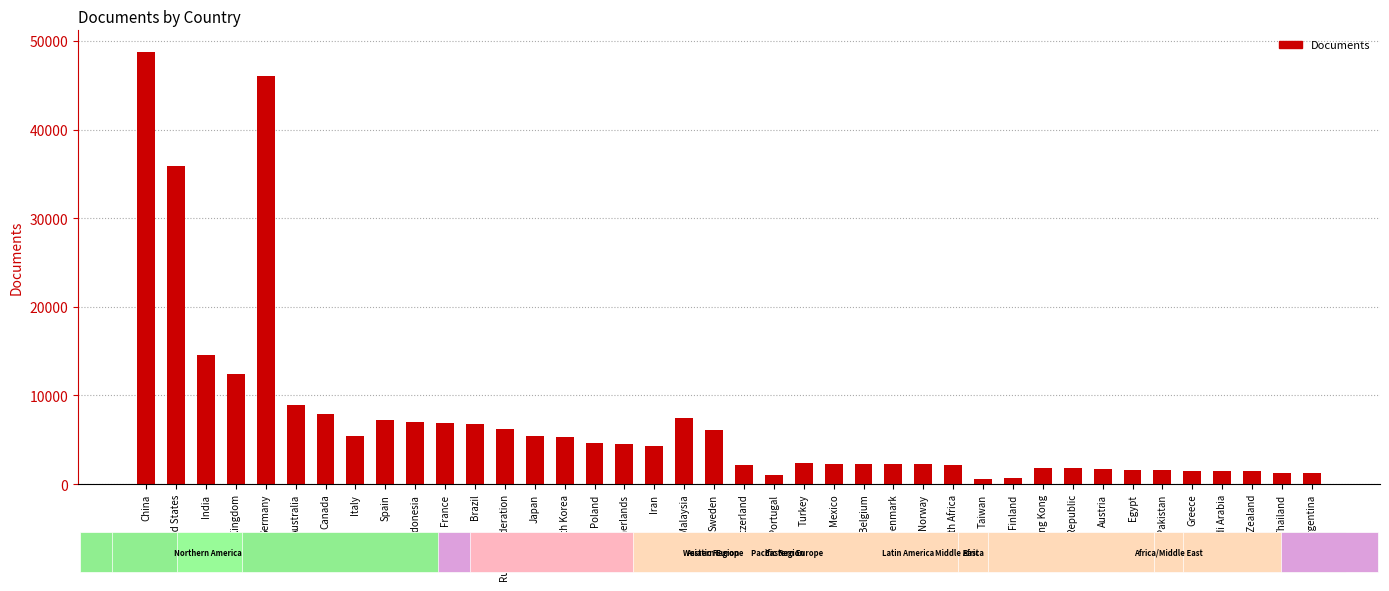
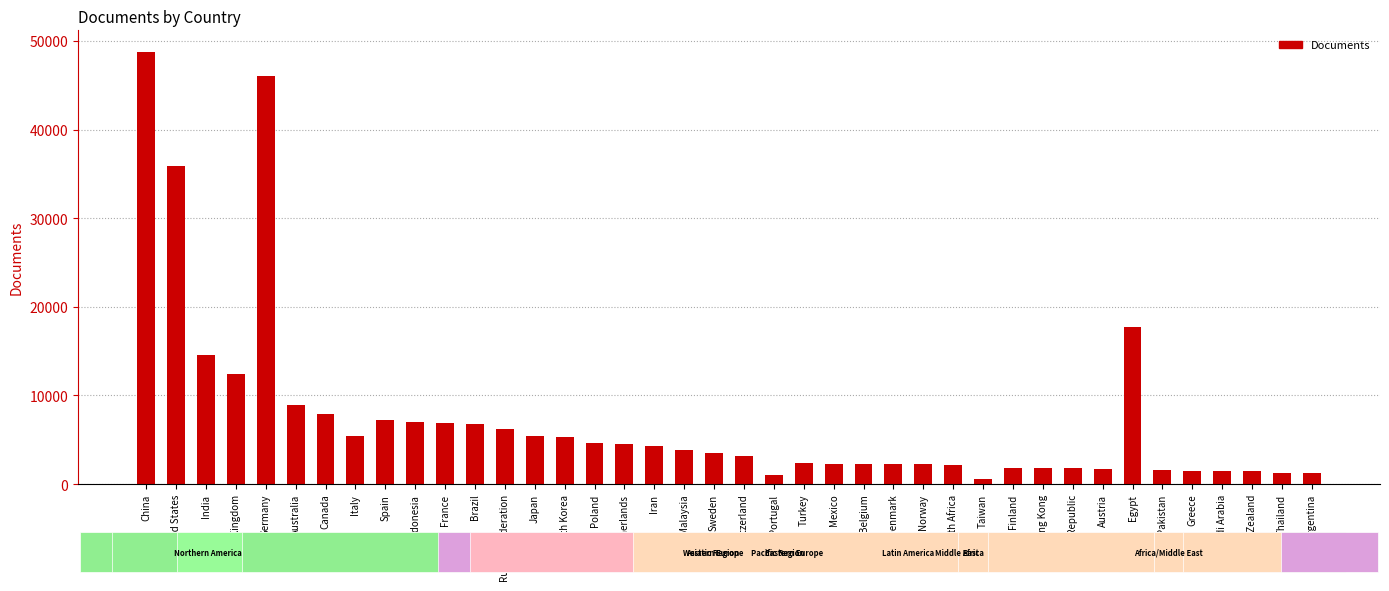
Malaysia: 7000 -> 4000
Sweden: 6000 -> 3000
Switzerland: 2000 -> 3000
Finland: 1000 -> 2000
Egypt: 2000 -> 18000
